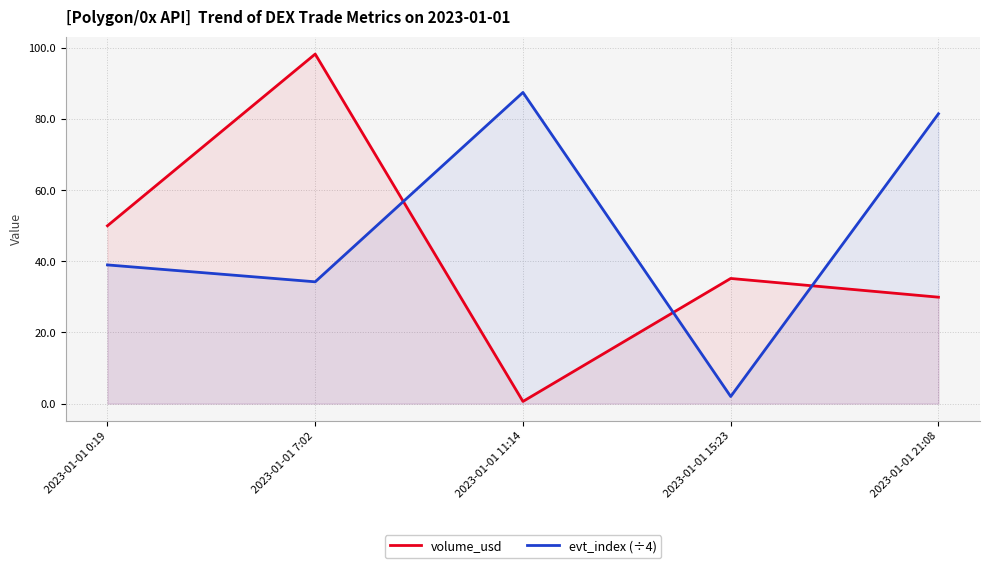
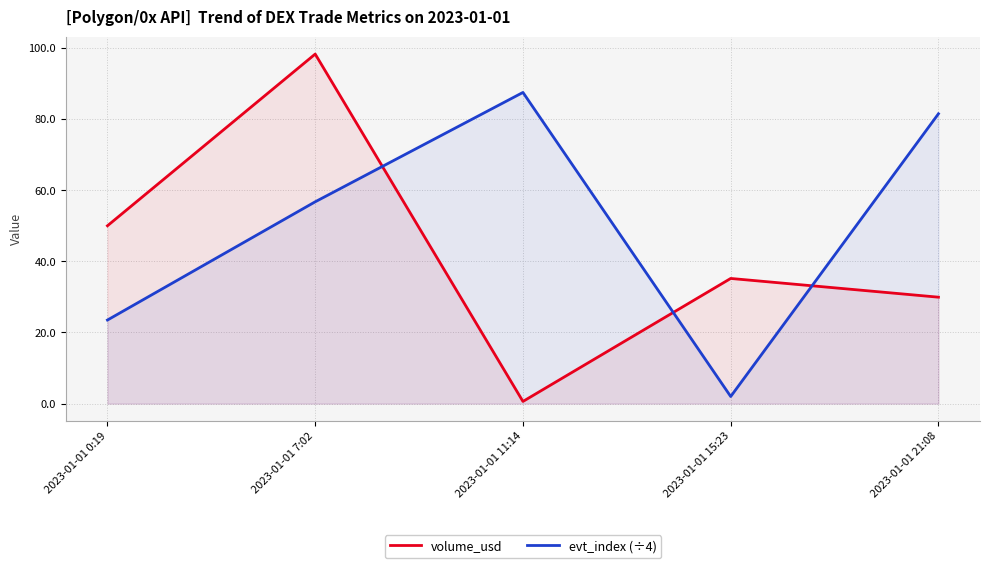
evt_index (÷4), 2023-01-01 0:19: 39 -> 24
evt_index (÷4), 2023-01-01 7:02: 34 -> 57
